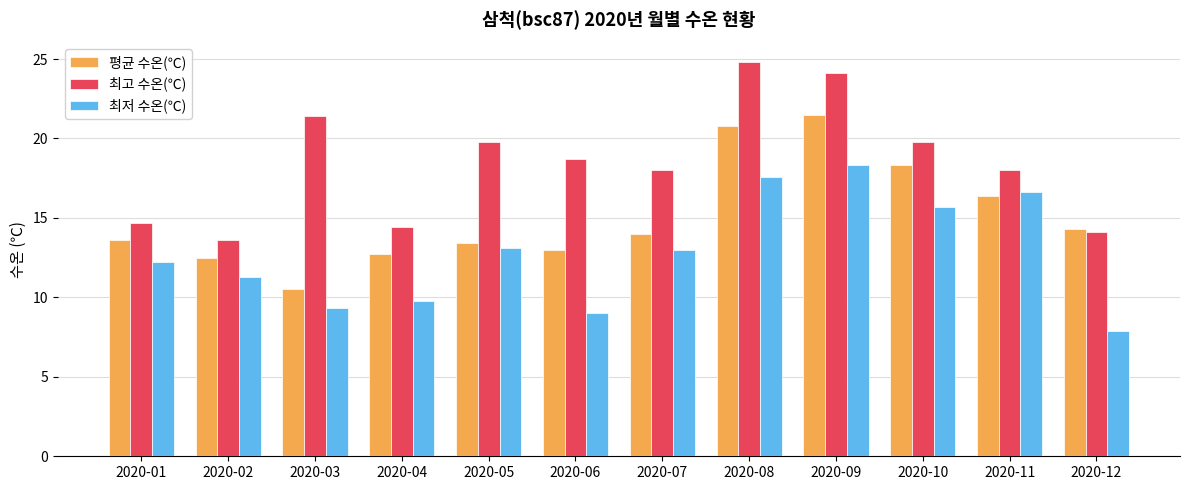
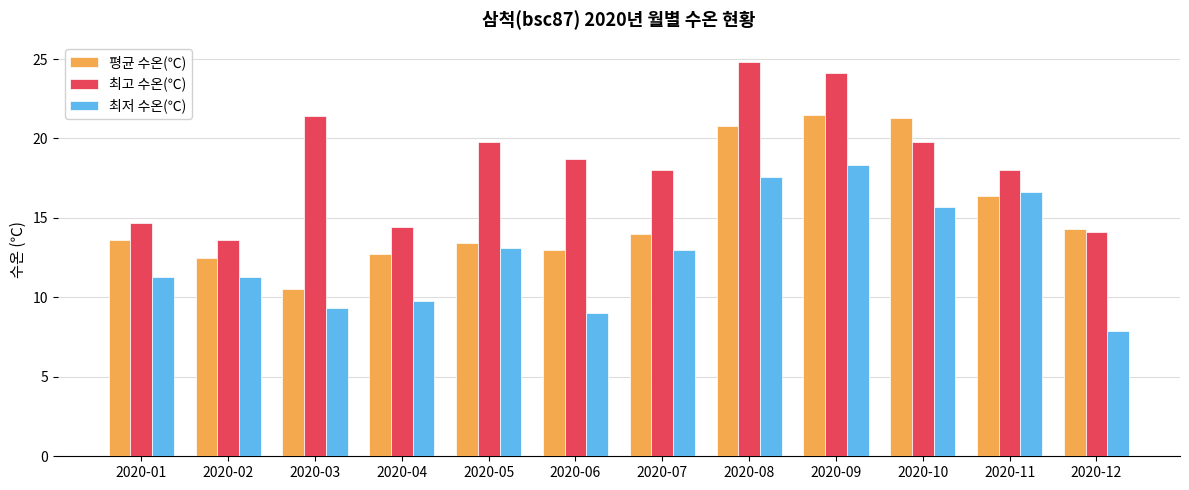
최저 수온(℃), 2020-01: 12.2 -> 11.3
평균 수온(℃), 2020-10: 18.3 -> 21.3
